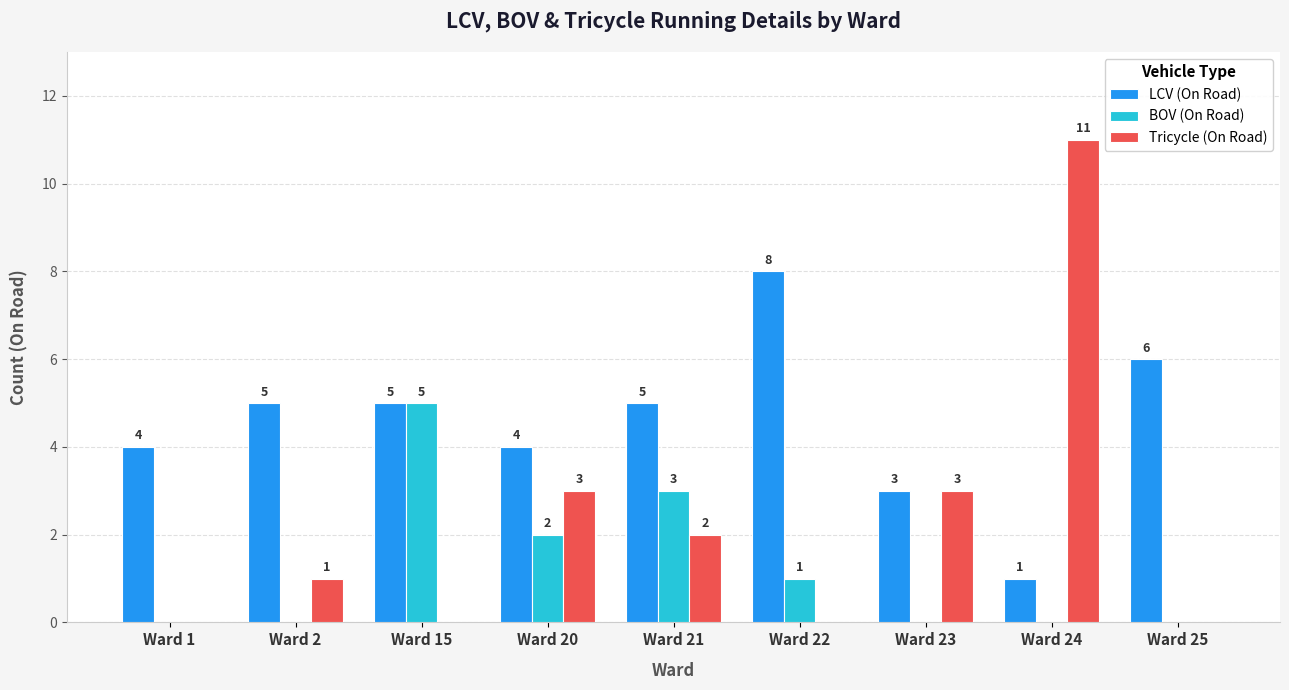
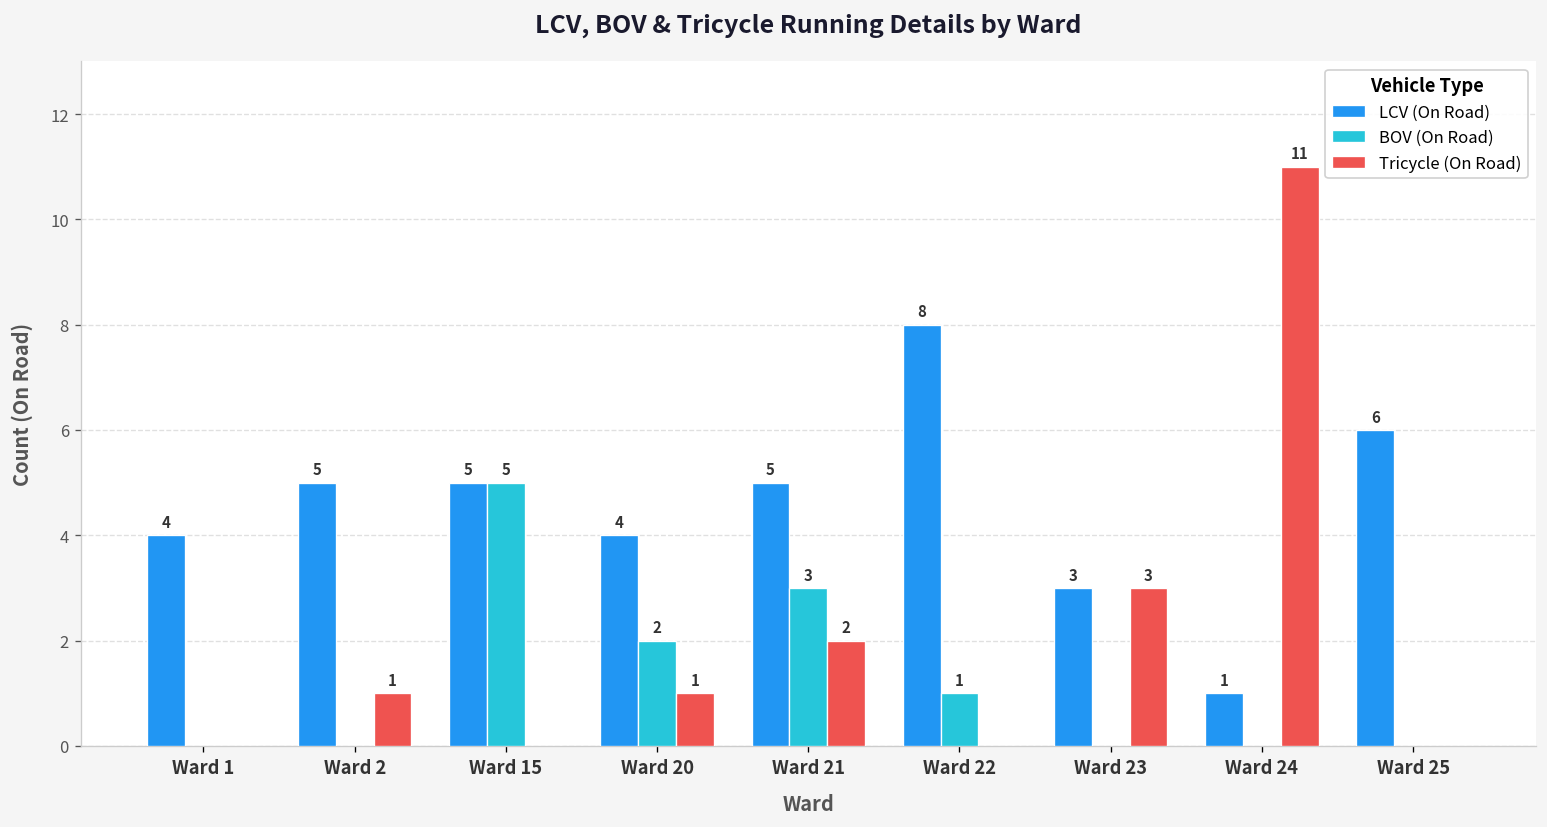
Tricycle (On Road), Ward 20: 3 -> 1
